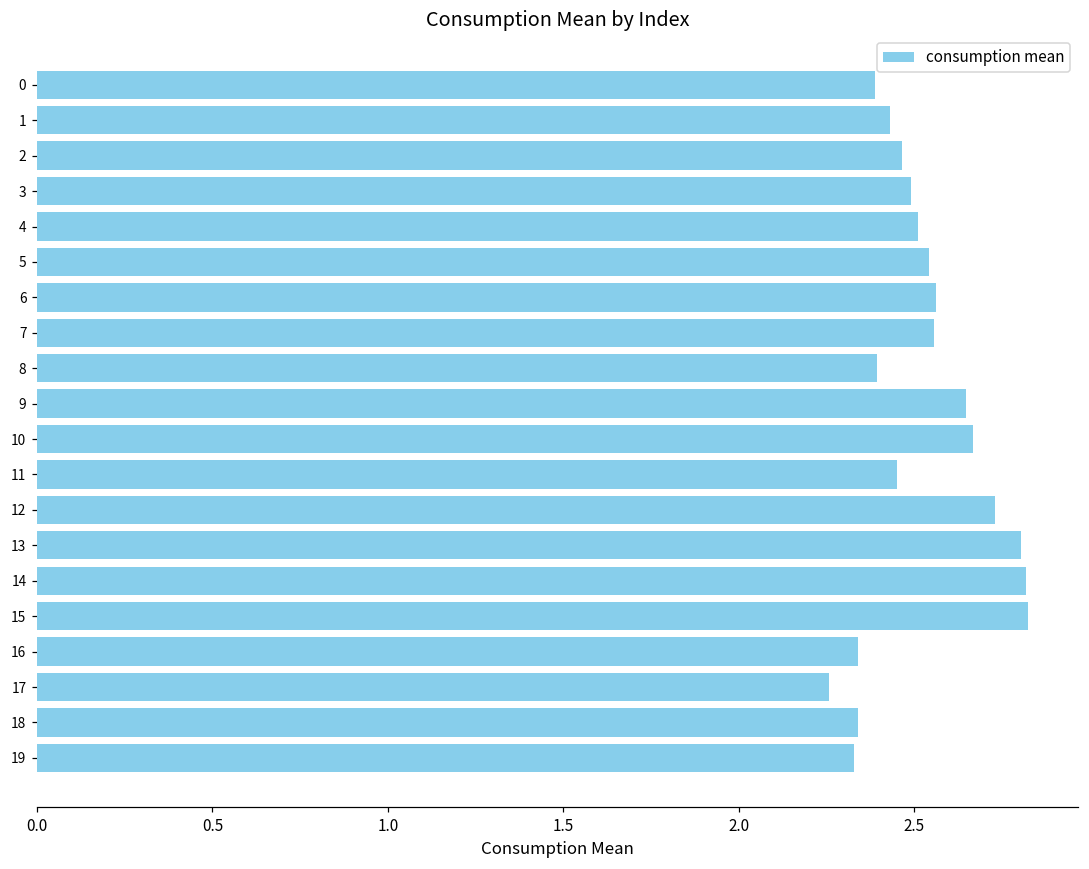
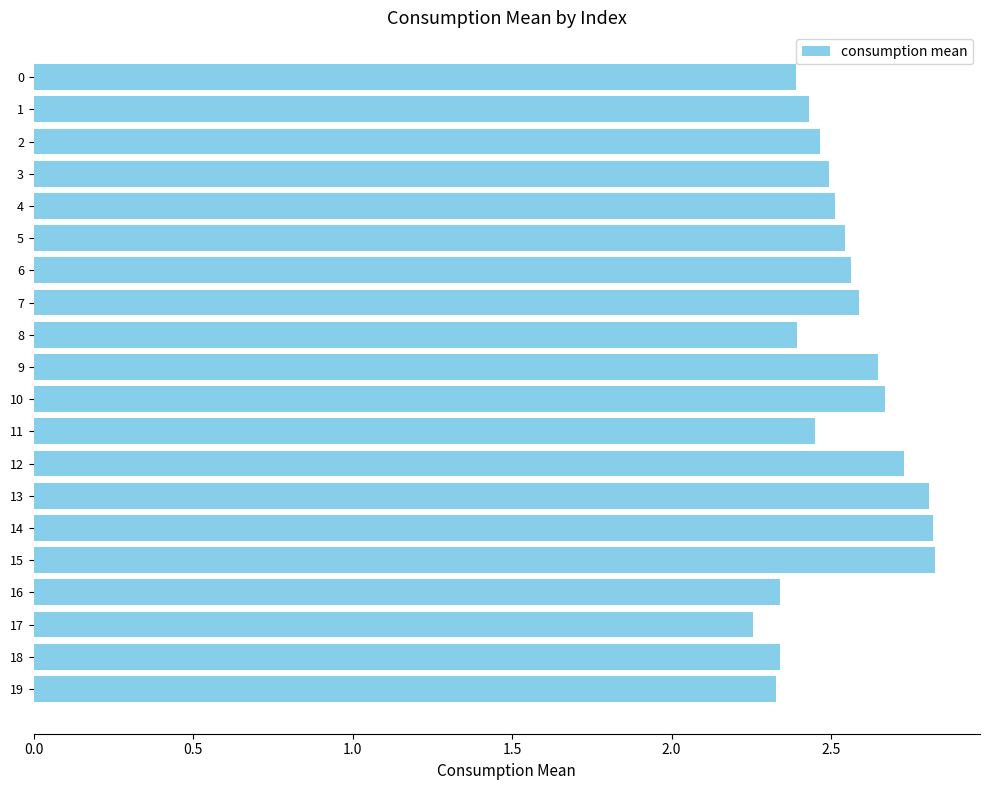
7: 2.56 -> 2.59
